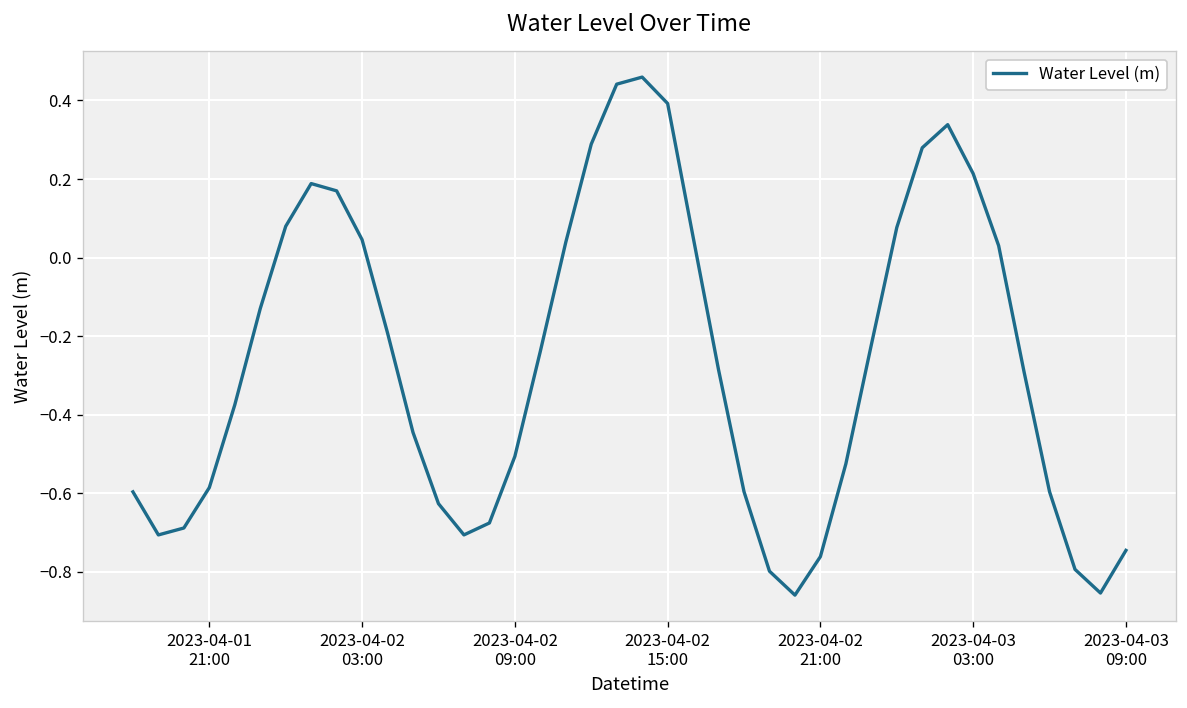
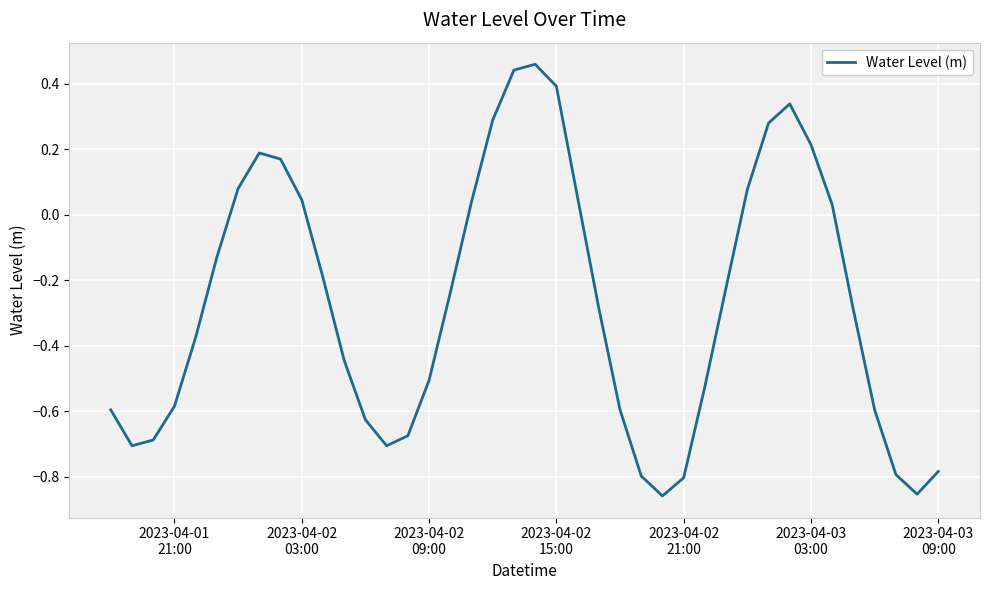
2023-04-02 21:00: -0.76 -> -0.80
2023-04-03 09:00: -0.75 -> -0.78
